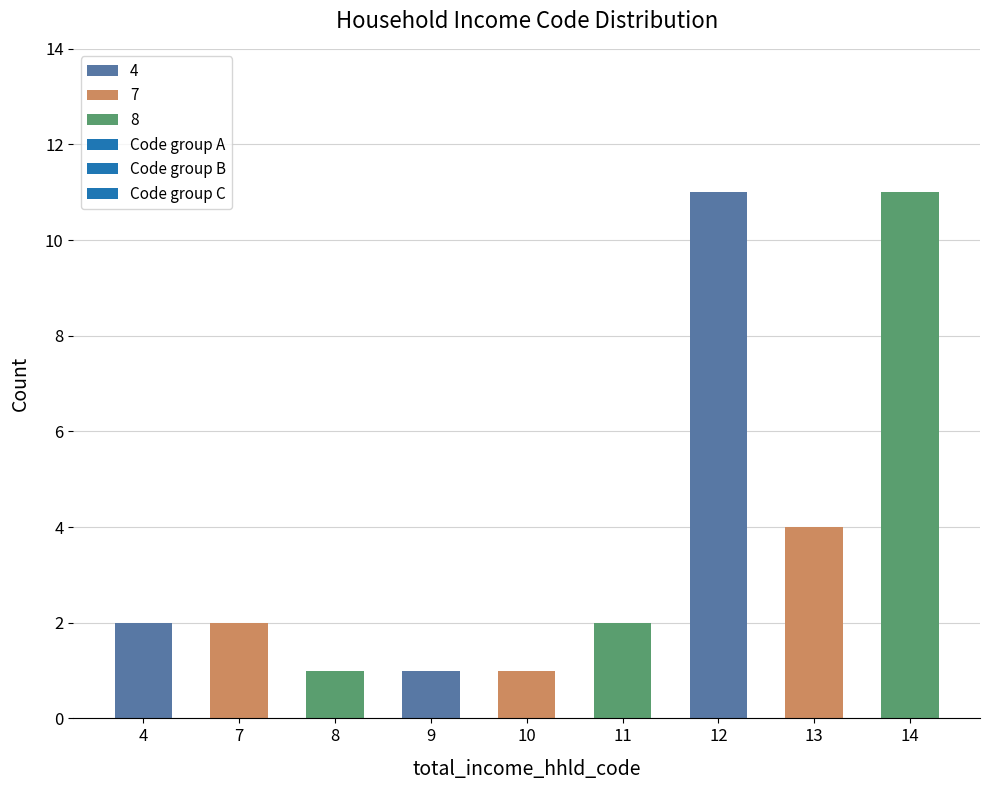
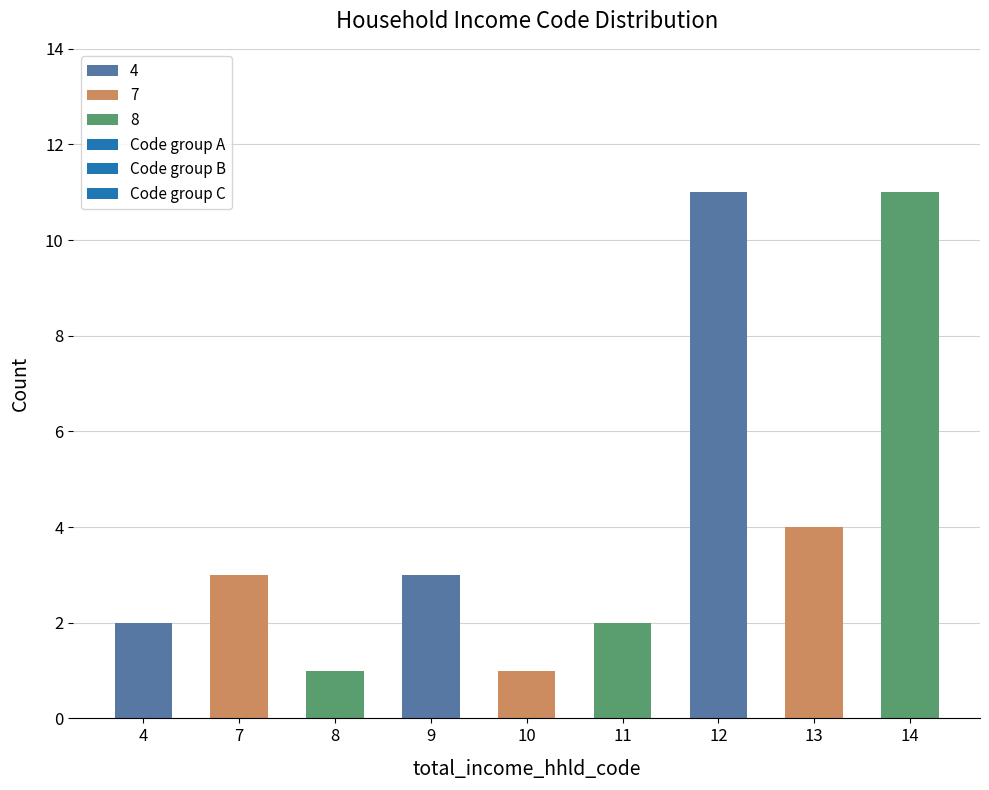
7: 2 -> 3
9: 1 -> 3
